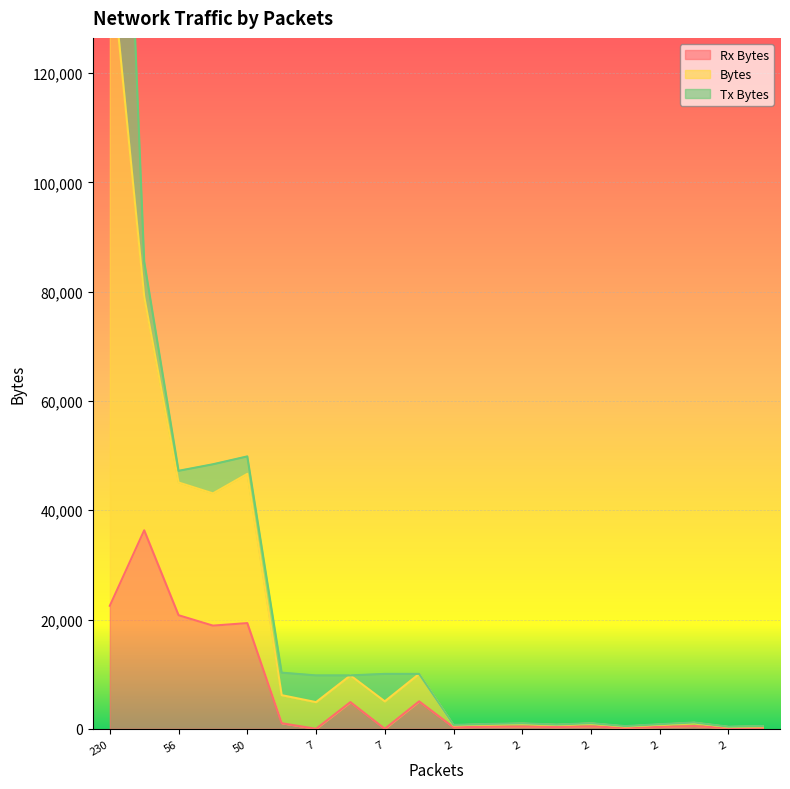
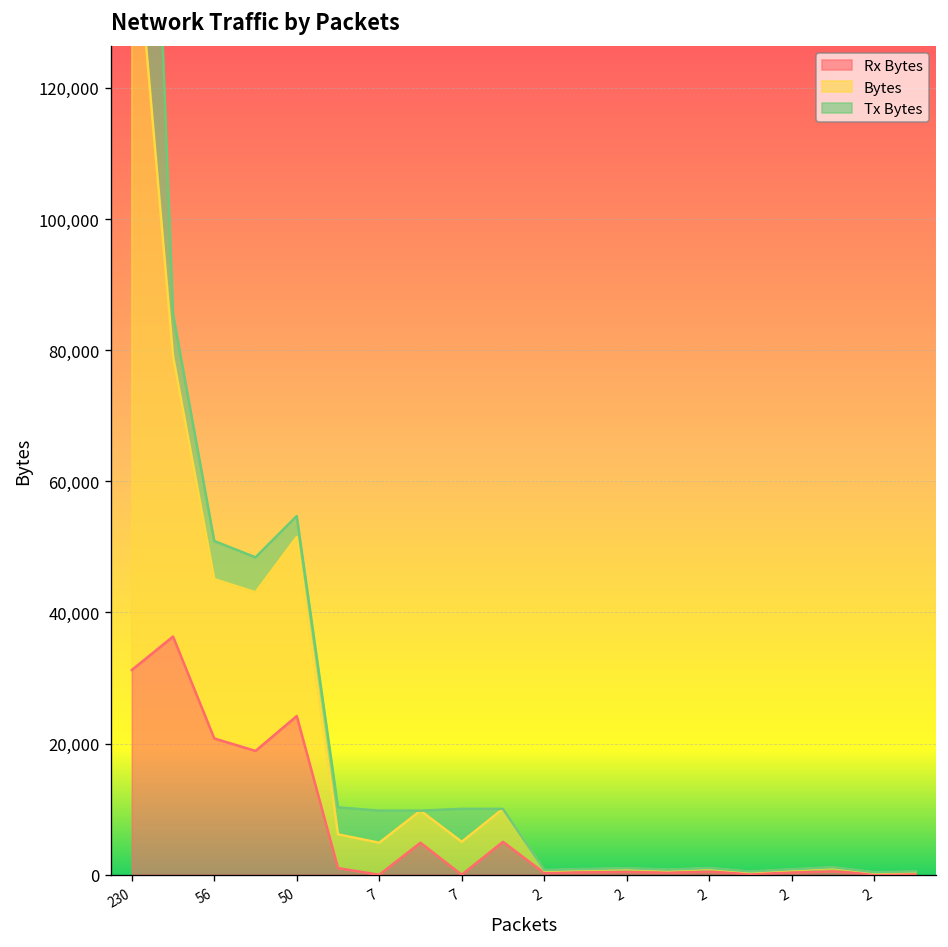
Rx Bytes, 230: 23,000 -> 31,000
Tx Bytes, 56: 2,000 -> 6,000
Rx Bytes, 50: 19,000 -> 24,000
